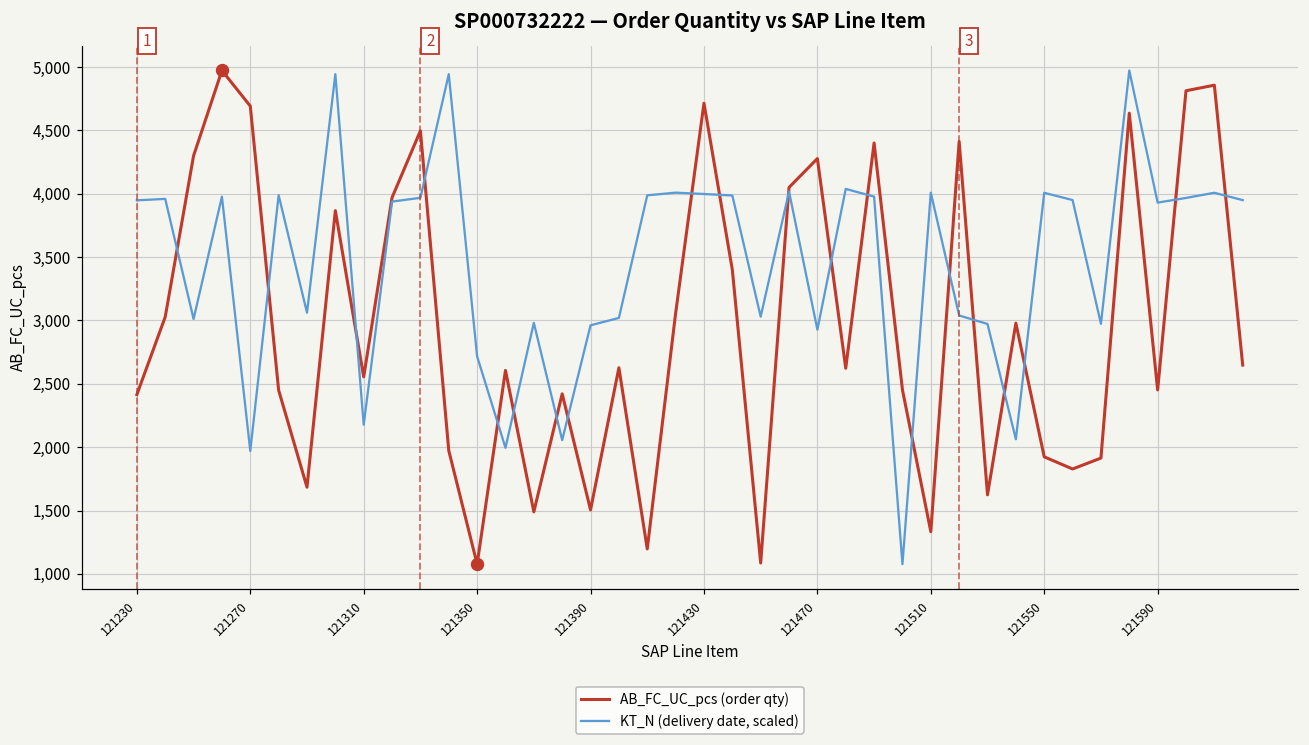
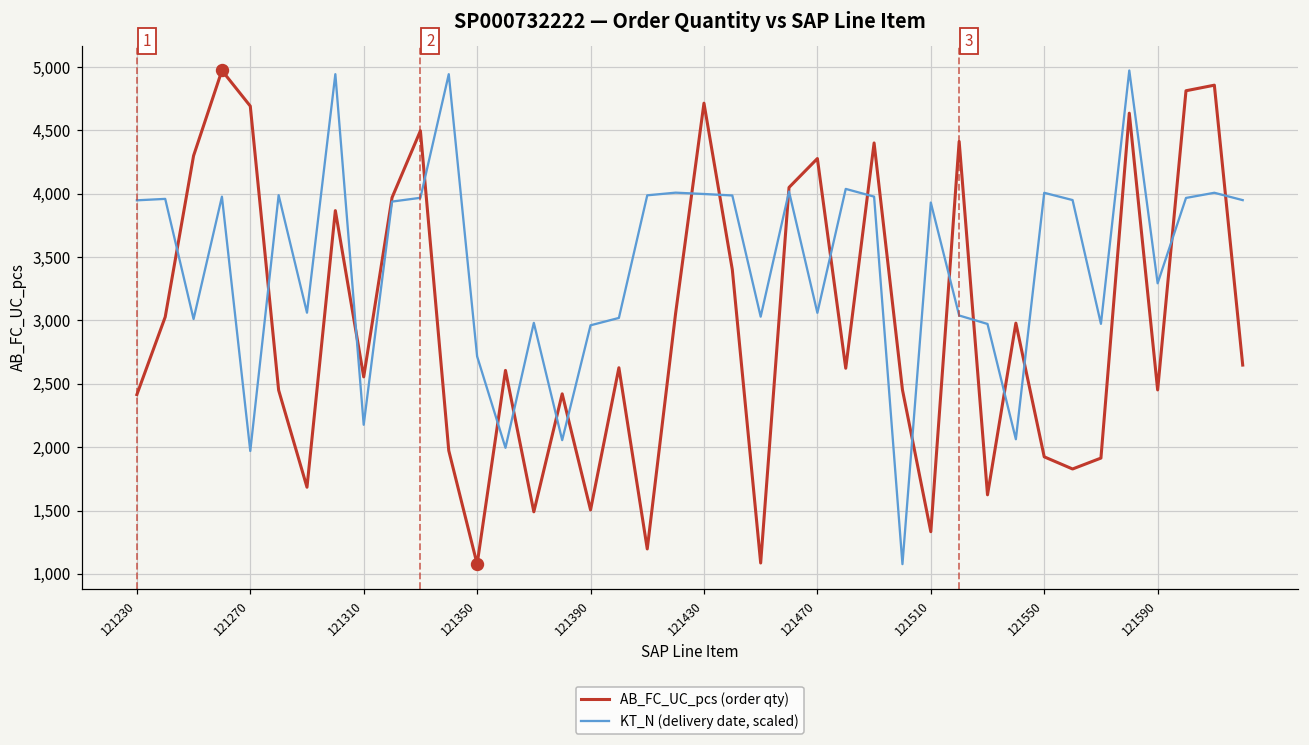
KT_N (delivery date, scaled), 121470: 2,930 -> 3,060
KT_N (delivery date, scaled), 121510: 4,010 -> 3,930
KT_N (delivery date, scaled), 121590: 3,930 -> 3,290
